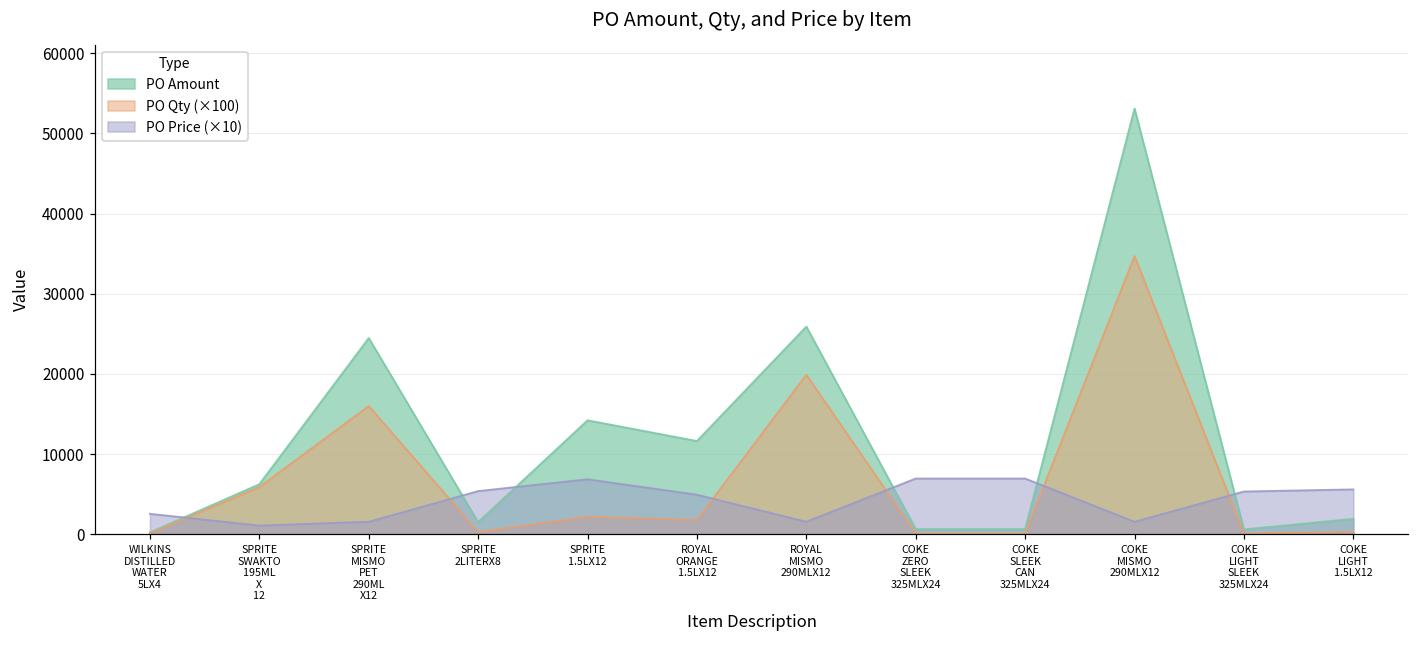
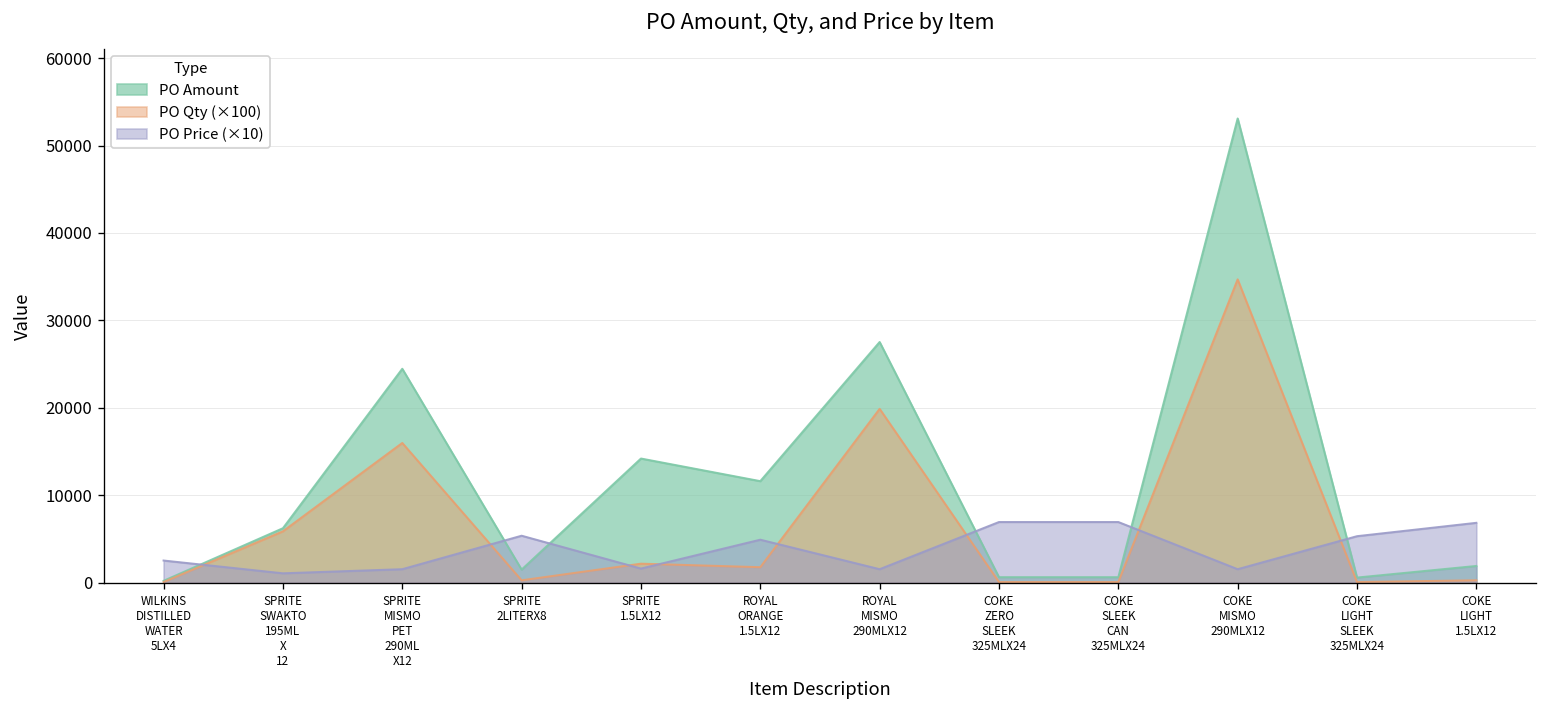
PO Price (×10), SPRITE 1.5LX12: 7000 -> 2000
PO Amount, ROYAL MISMO 290MLX12: 26000 -> 28000
PO Price (×10), COKE LIGHT 1.5LX12: 6000 -> 7000
